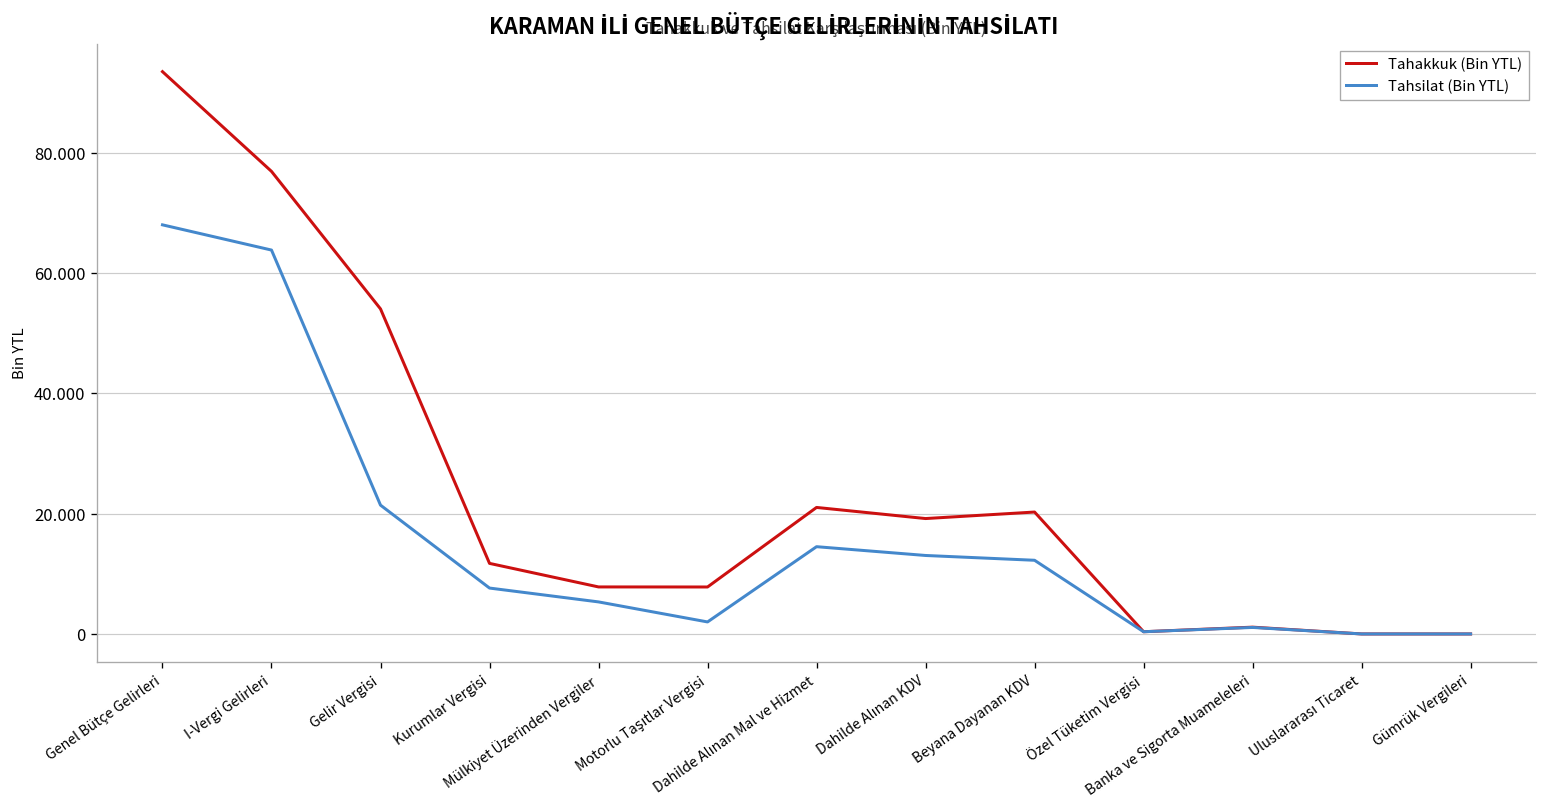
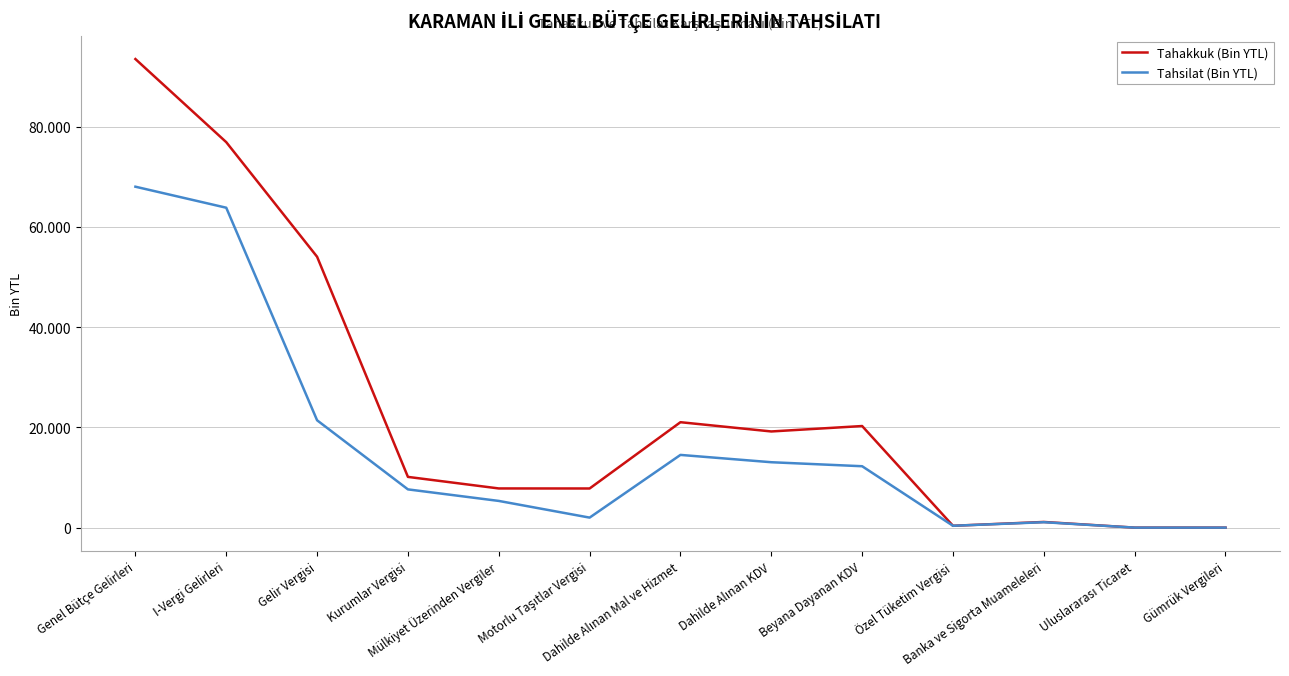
Tahakkuk (Bin YTL), Kurumlar Vergisi: 12 -> 10
